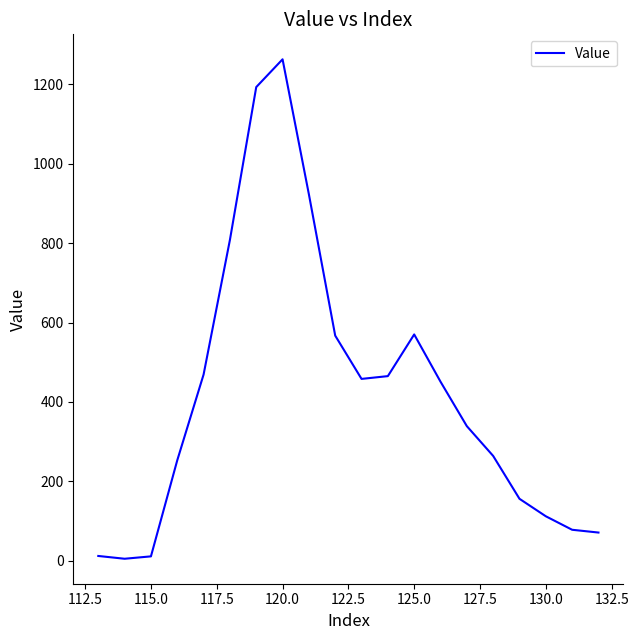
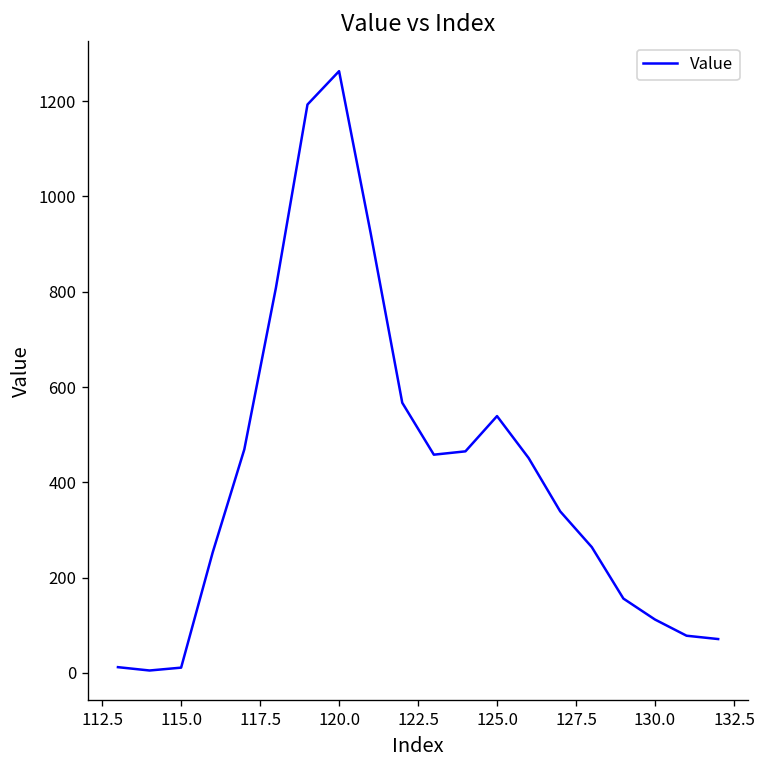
125.0: 570 -> 540
